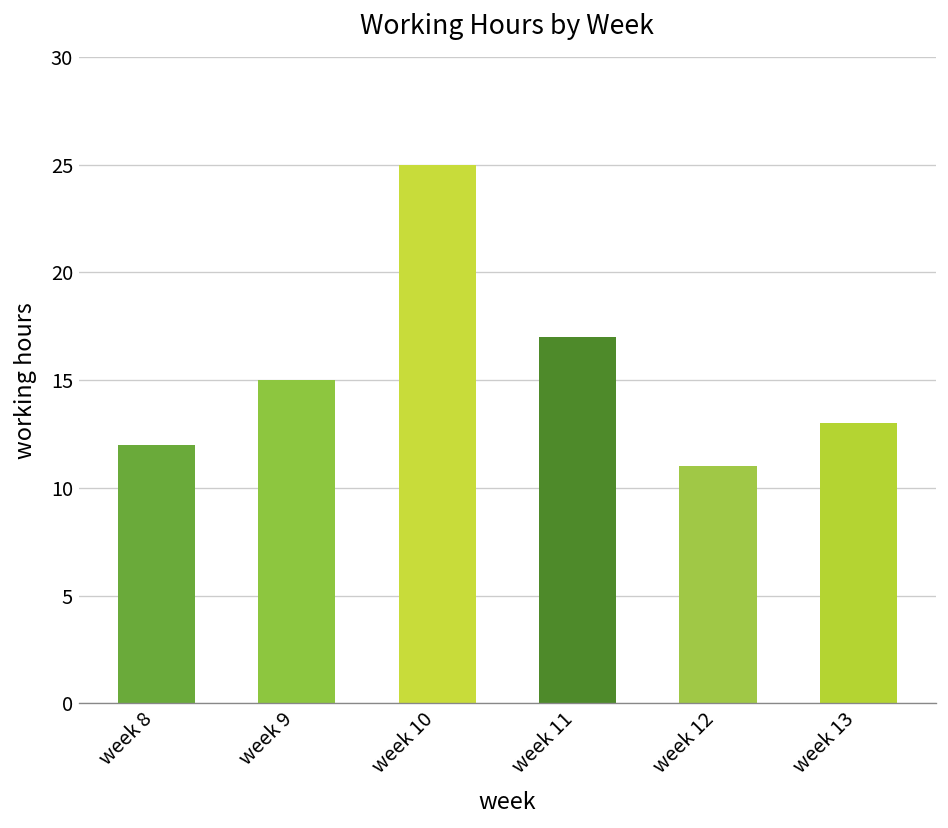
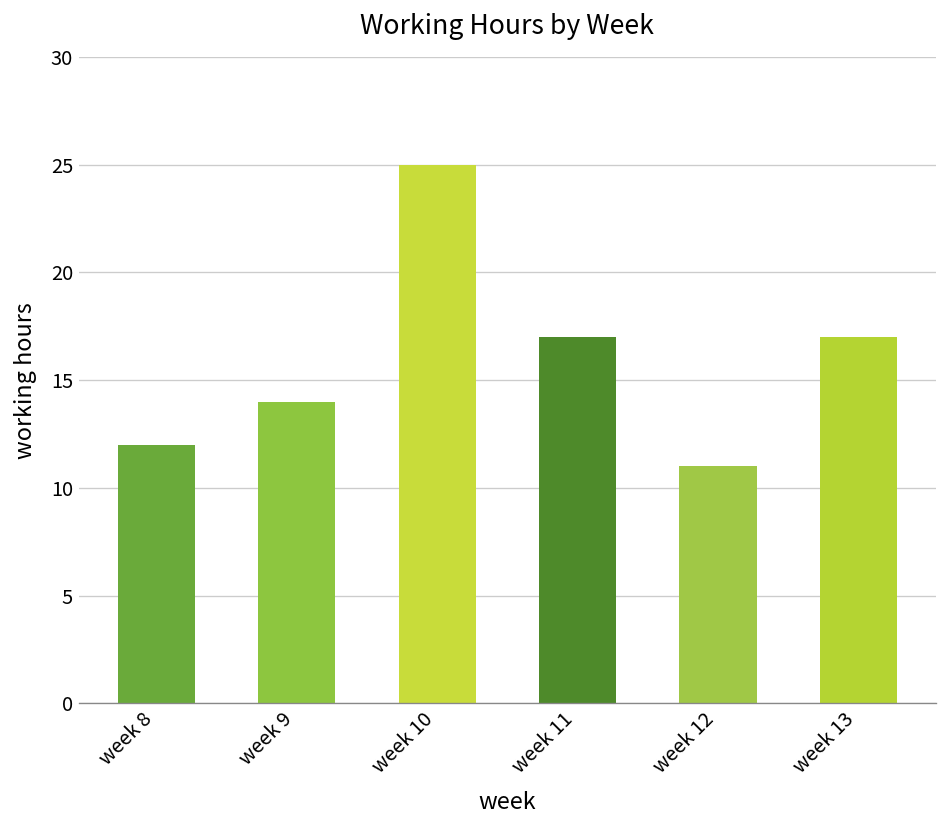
week 9: 15 -> 14
week 13: 13 -> 17
